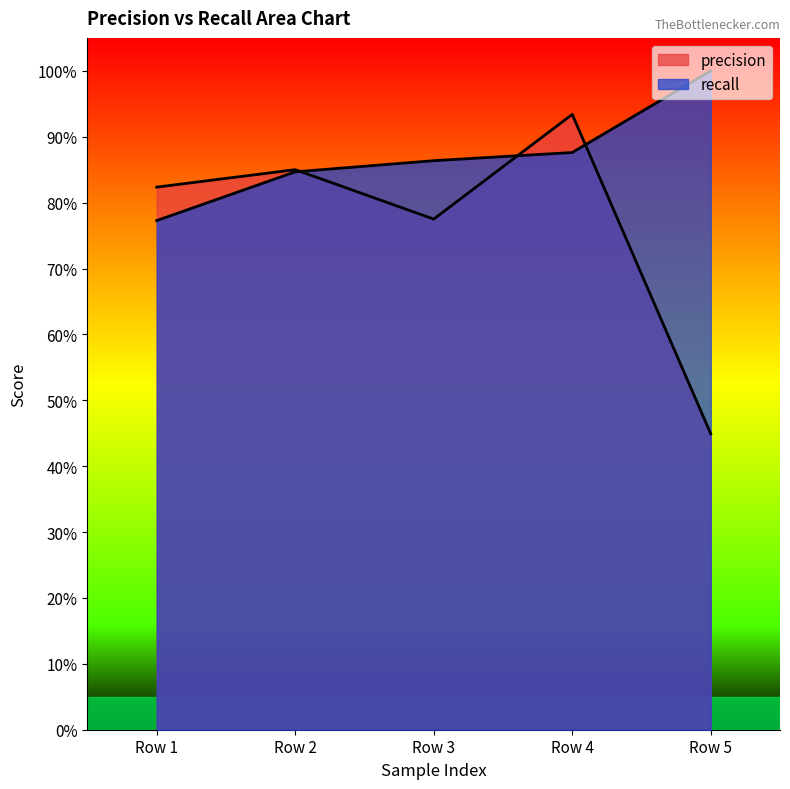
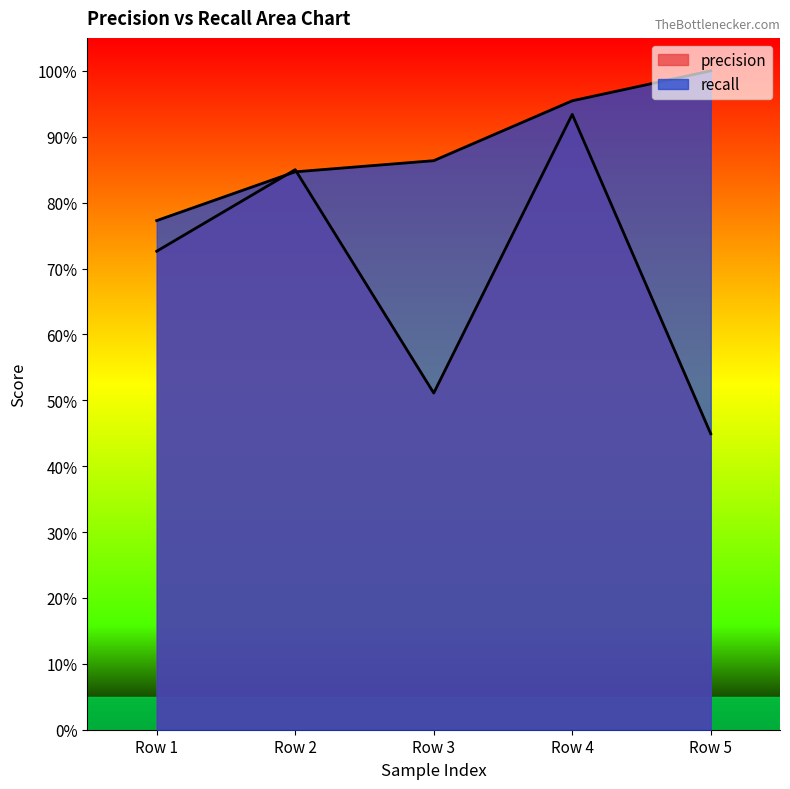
precision, Row 1: 82% -> 73%
precision, Row 3: 78% -> 51%
recall, Row 4: 88% -> 95%
